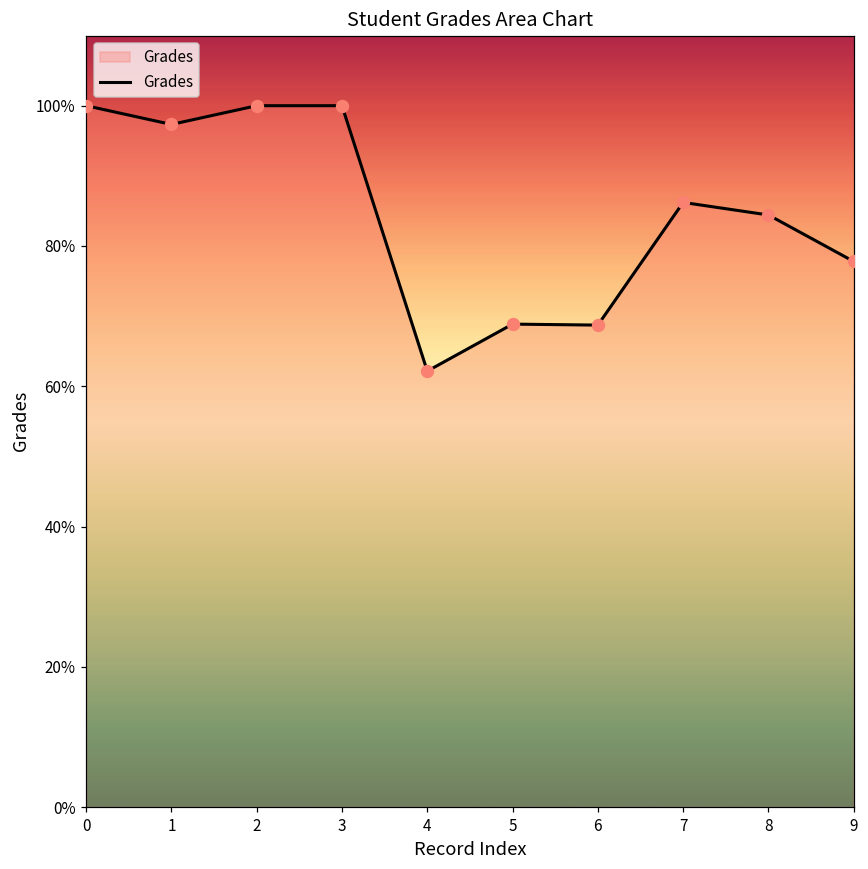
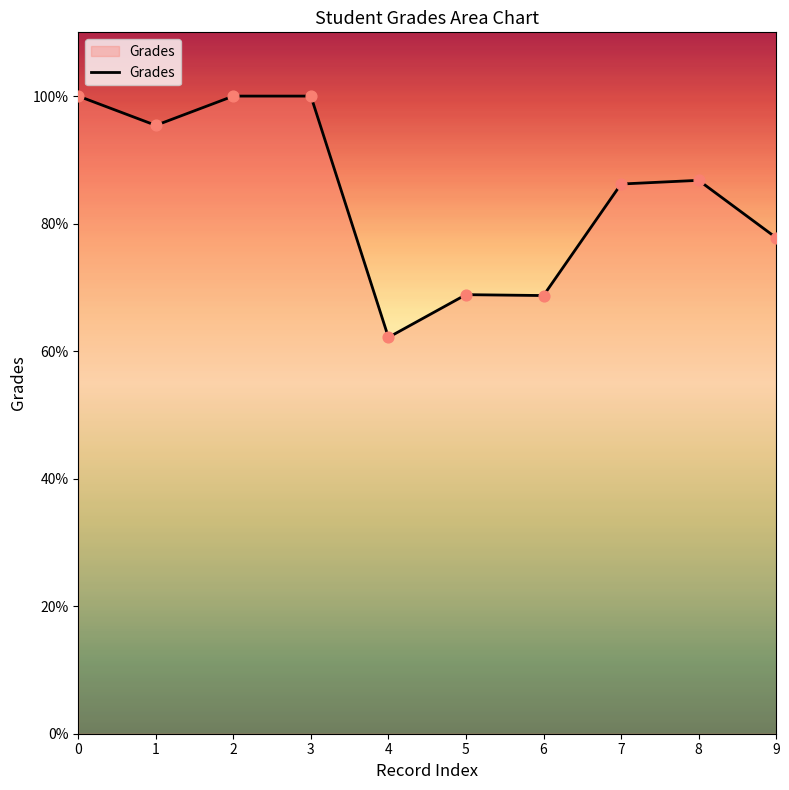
1: 97% -> 95%
8: 84% -> 87%
